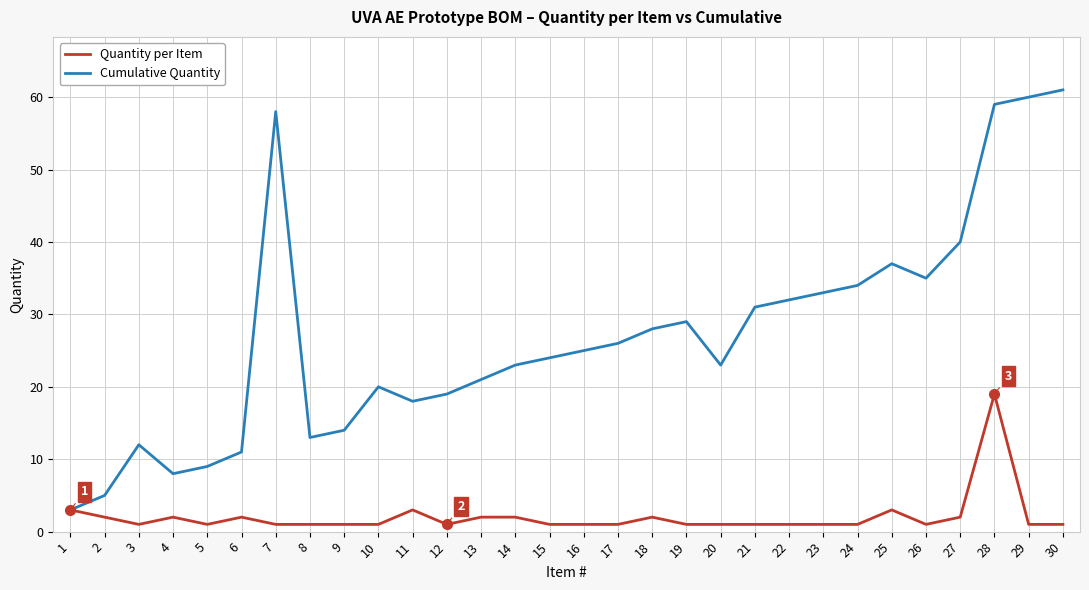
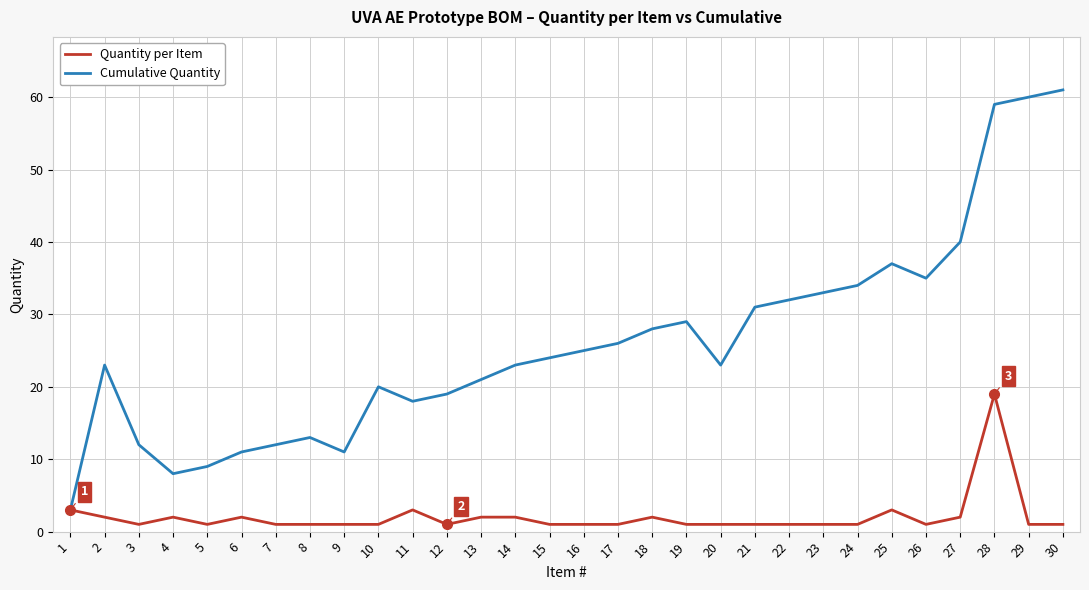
Cumulative Quantity, 2: 5 -> 23
Cumulative Quantity, 7: 58 -> 12
Cumulative Quantity, 9: 14 -> 11
